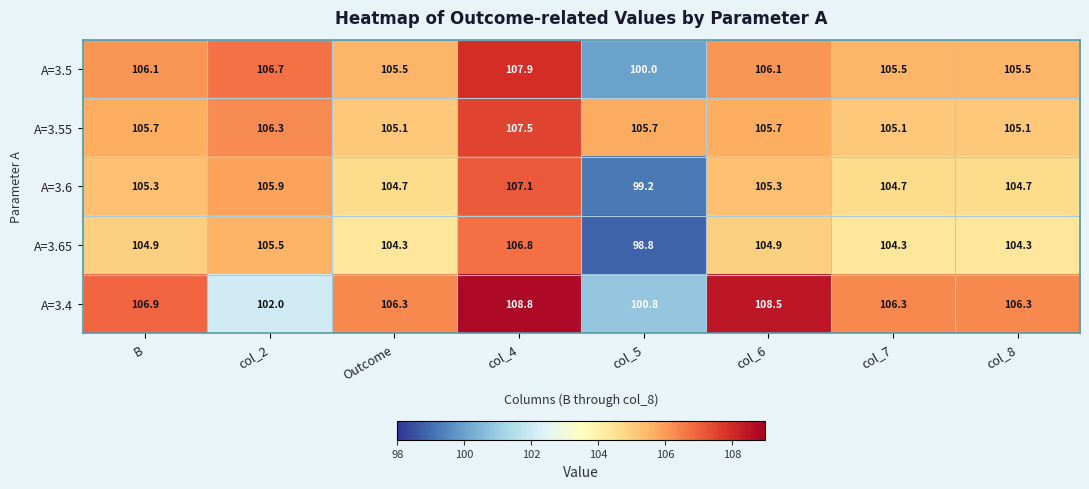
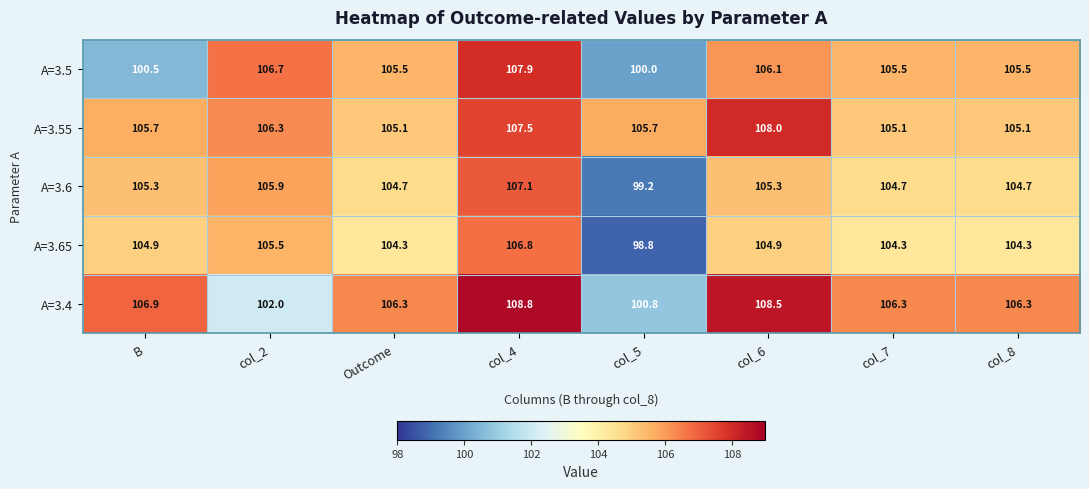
A=3.5, B: 106.1 -> 100.5
A=3.55, col_6: 105.7 -> 108.0
